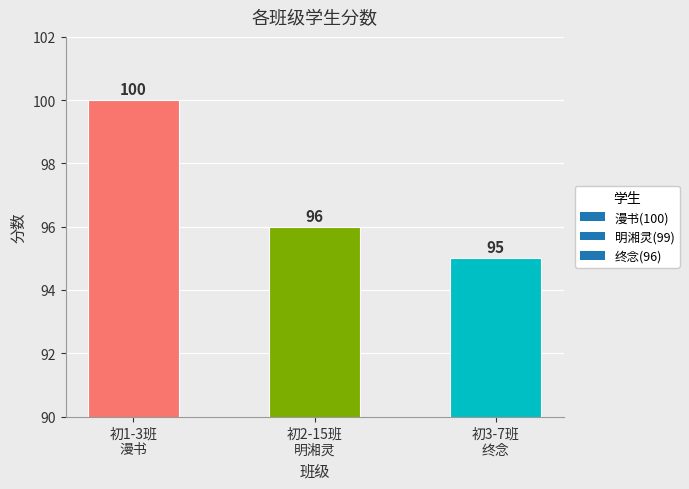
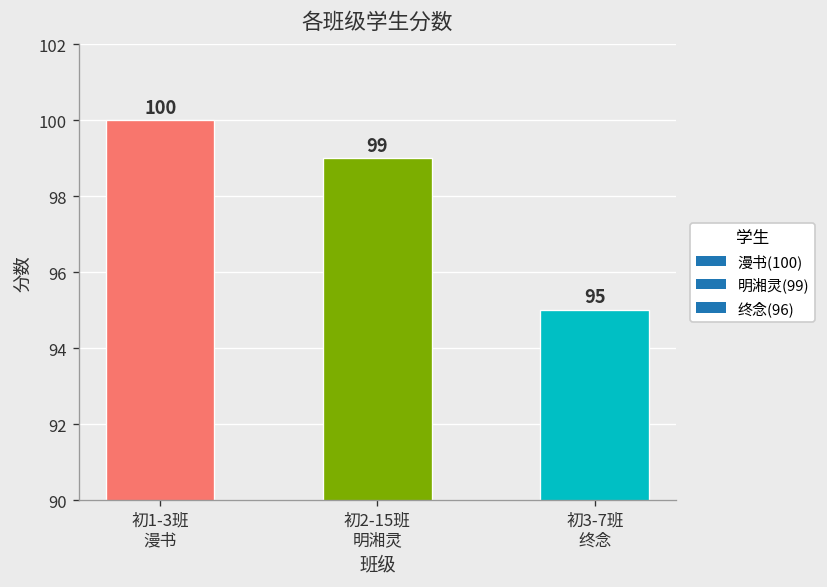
初2-15班 明湘灵: 96 -> 99
